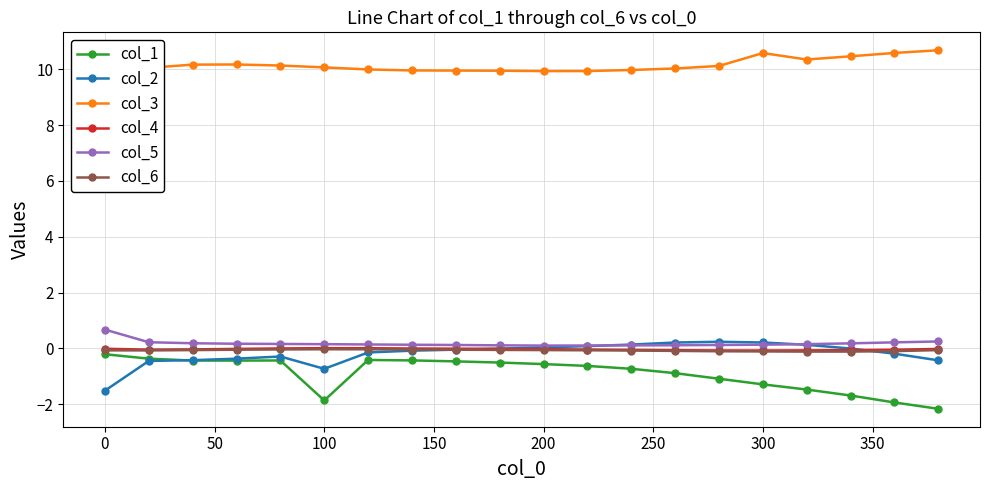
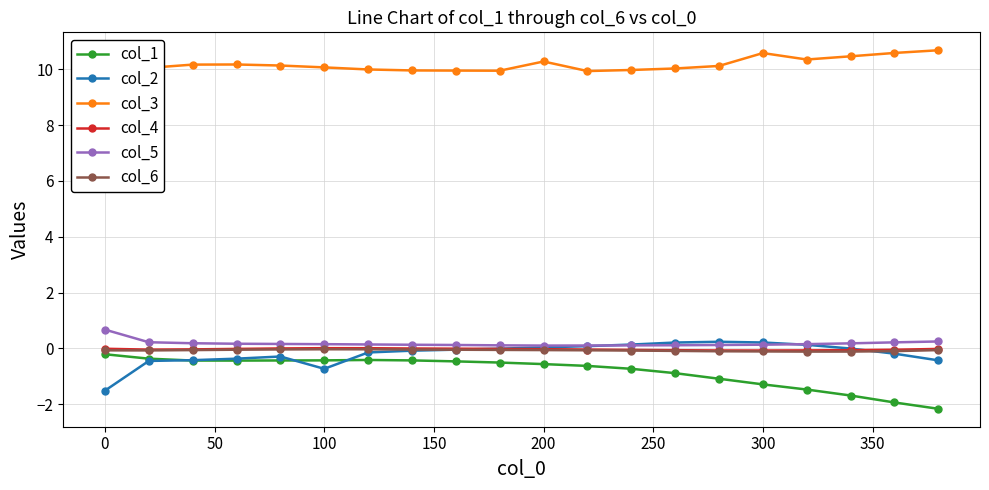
col_1, 100: -1.9 -> -0.4
col_3, 200: 9.9 -> 10.3
